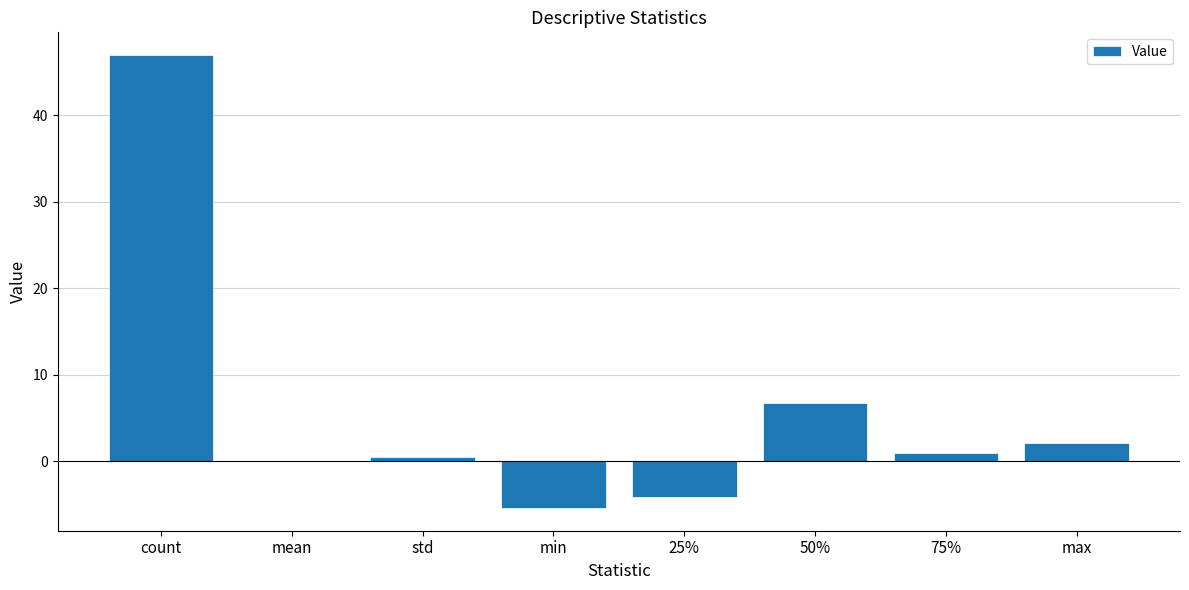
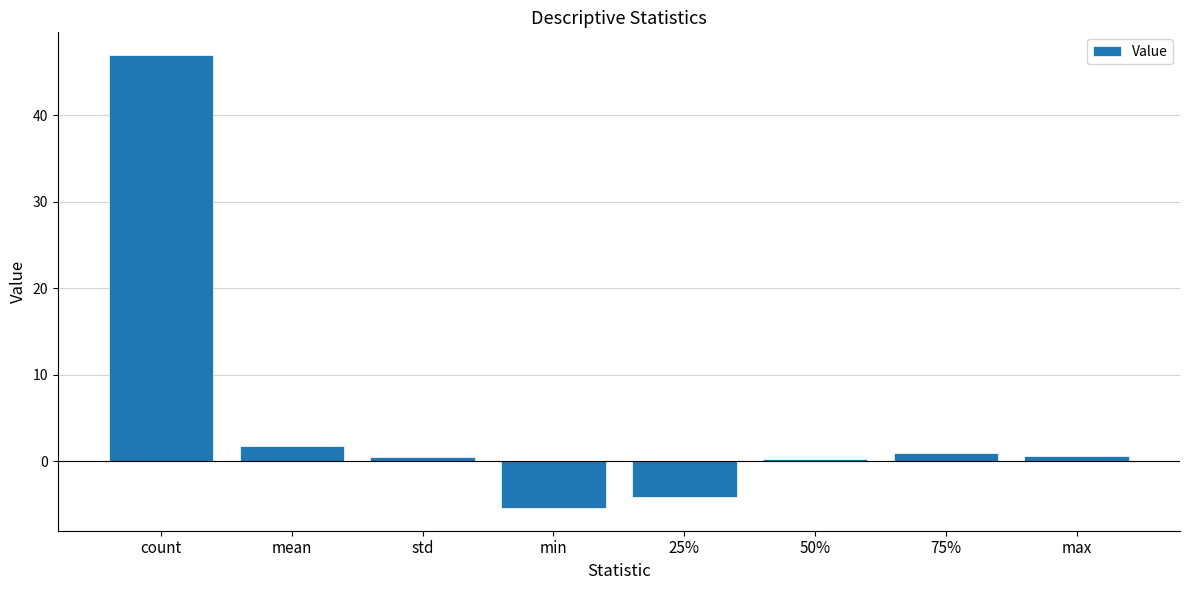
mean: 0 -> 2
50%: 7 -> 0
max: 2 -> 1
